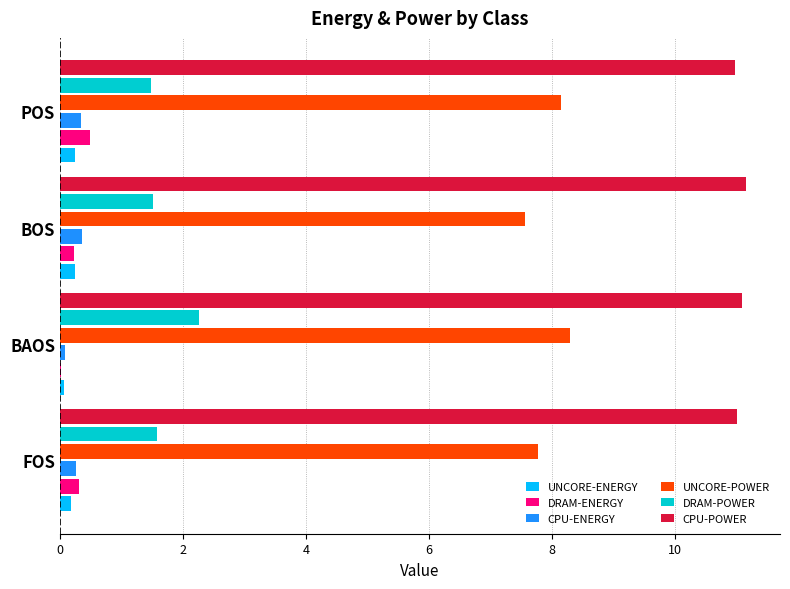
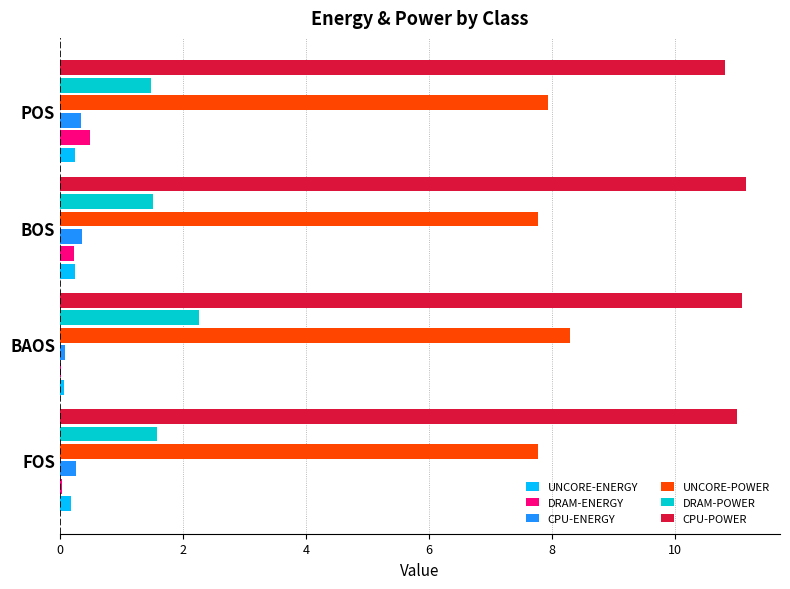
CPU-POWER, POS: 11.0 -> 10.8
UNCORE-POWER, POS: 8.1 -> 7.9
UNCORE-POWER, BOS: 7.6 -> 7.8
DRAM-ENERGY, FOS: 0.3 -> 0.0
